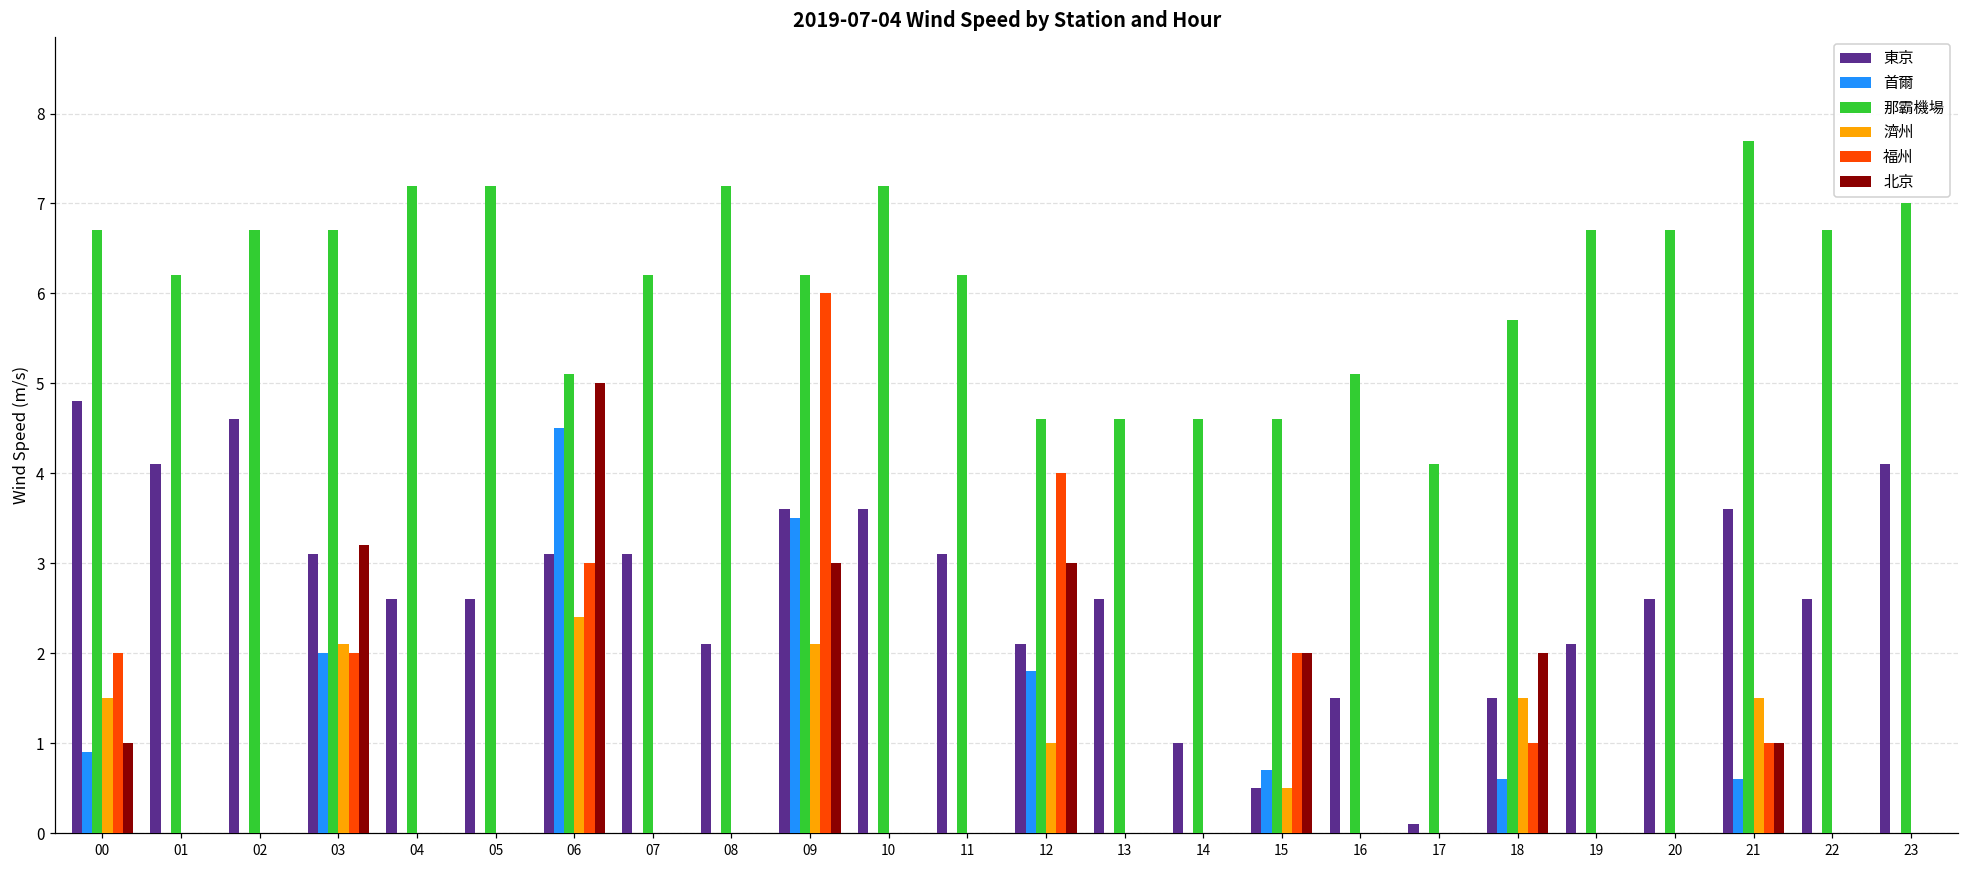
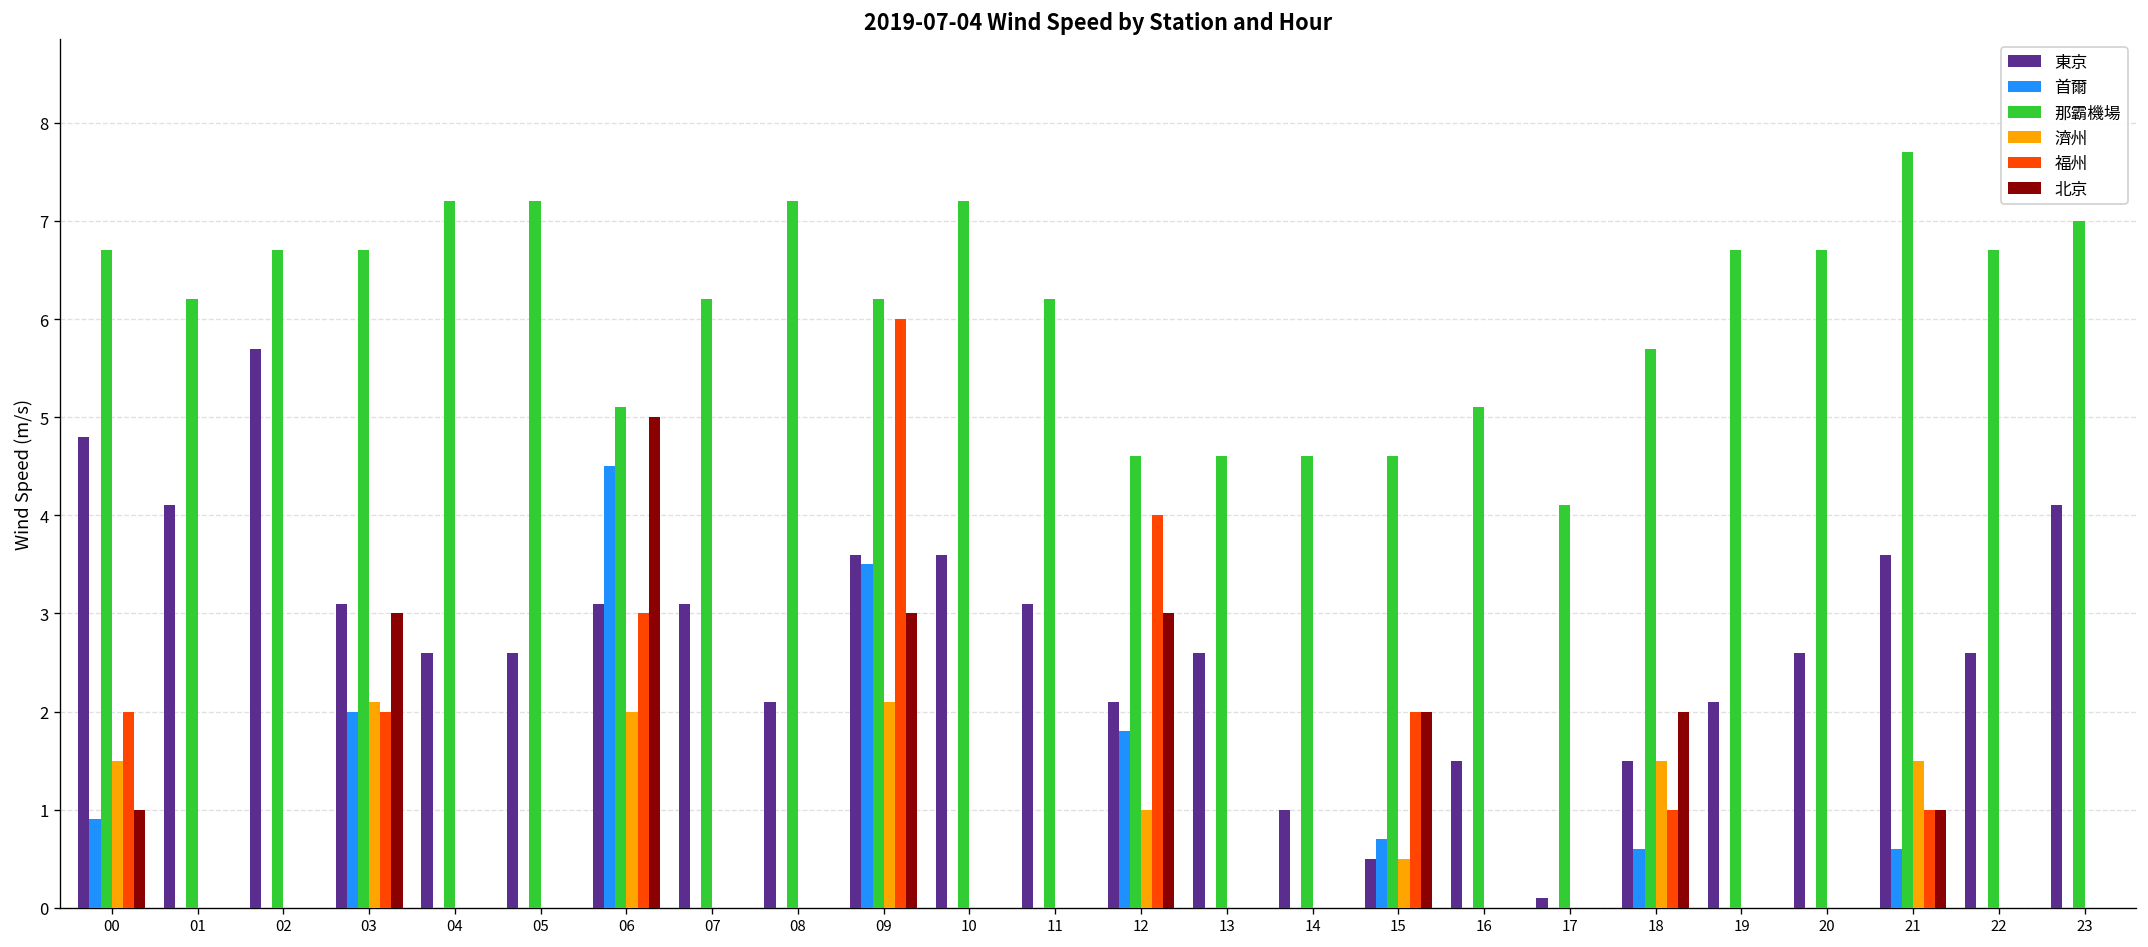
東京, 02: 4.6 -> 5.7
北京, 03: 3.2 -> 3.0
濟州, 06: 2.4 -> 2.0
